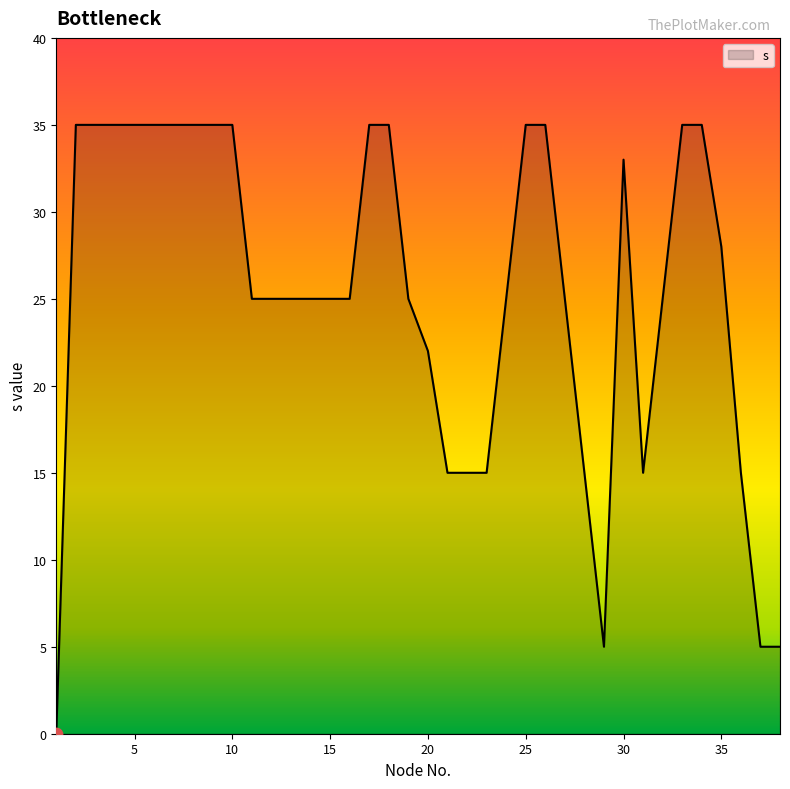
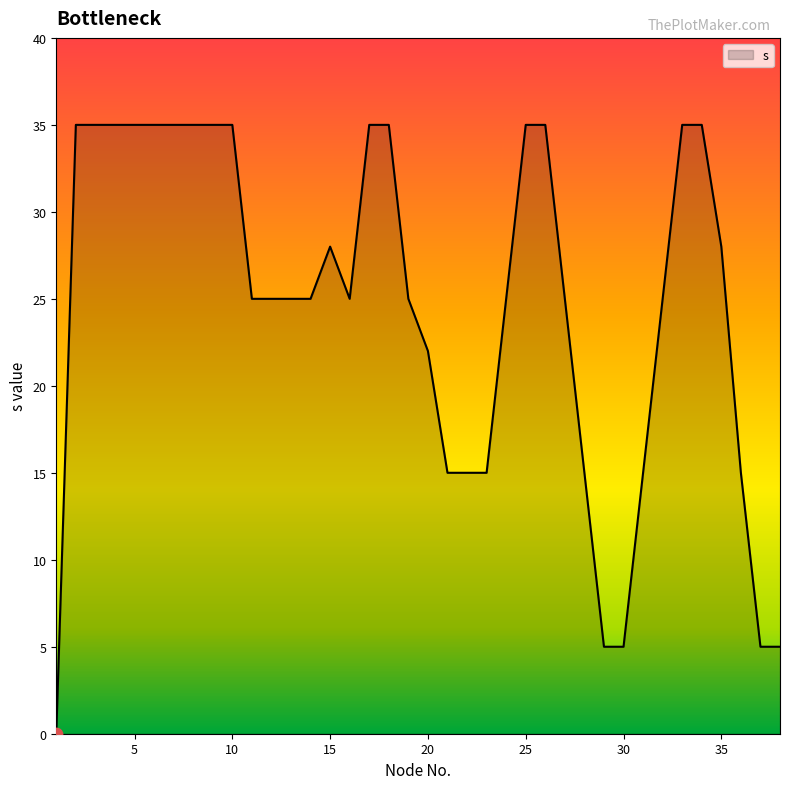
s, 15: 25 -> 28
s, 30: 33 -> 5
